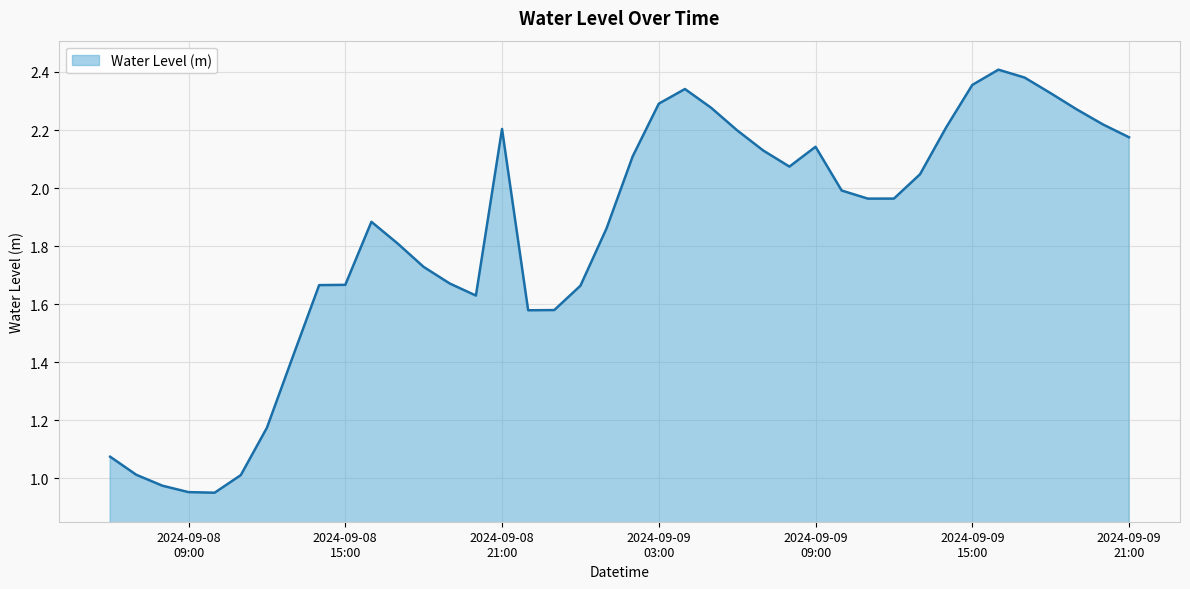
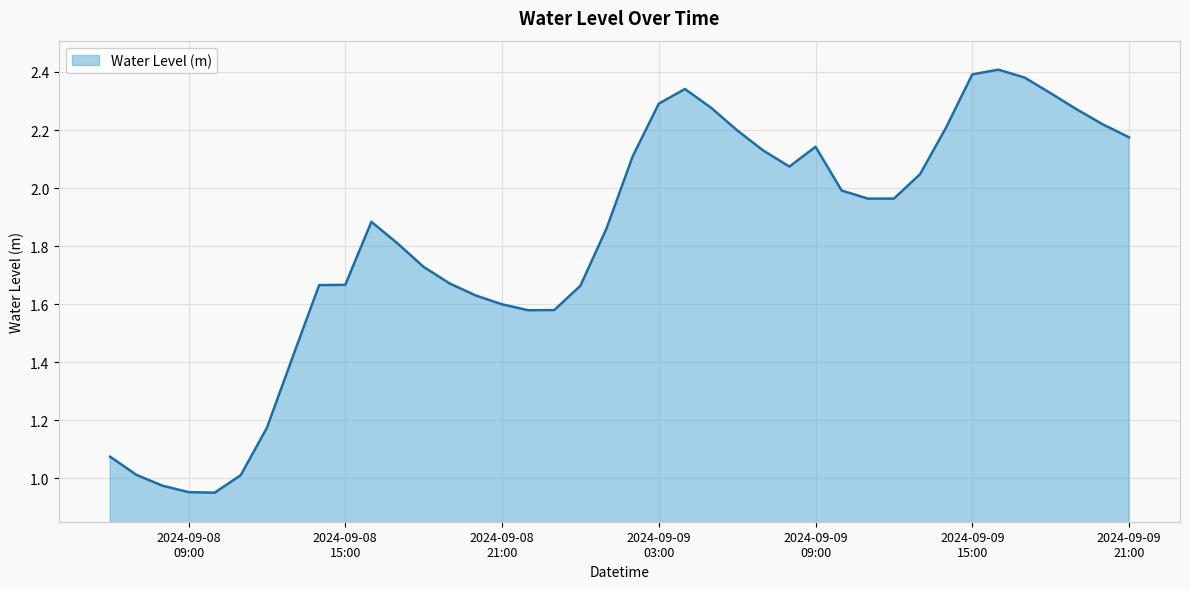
2024-09-08 21:00: 2.20 -> 1.60
2024-09-09 15:00: 2.36 -> 2.39
